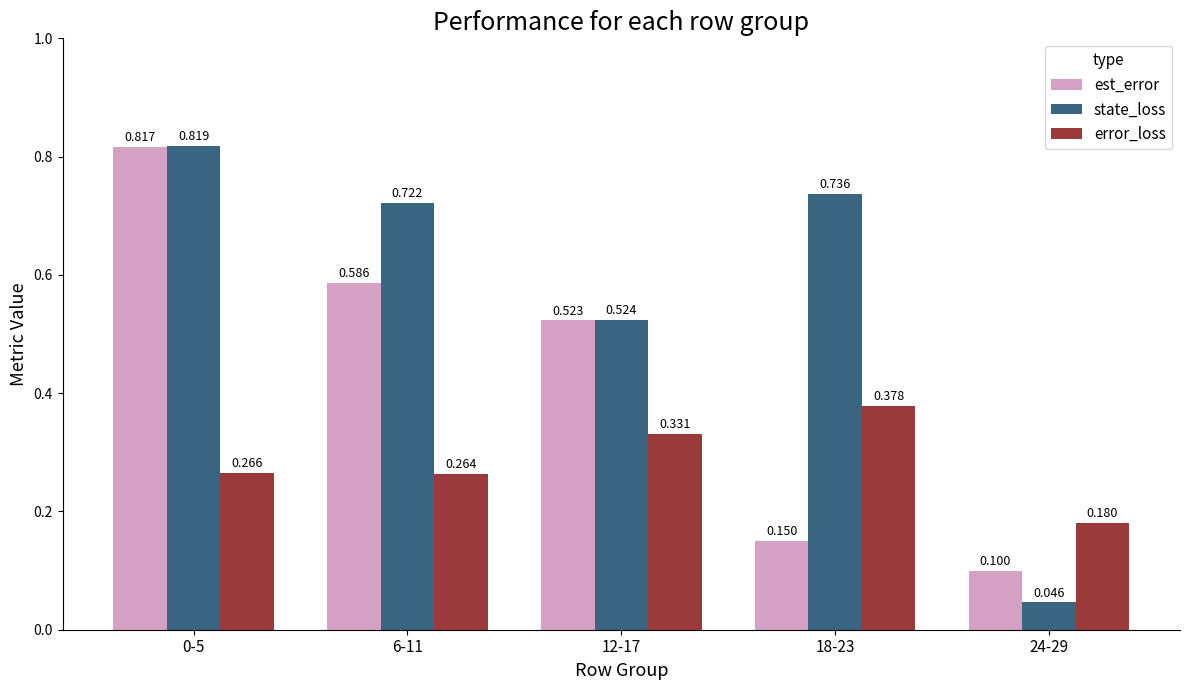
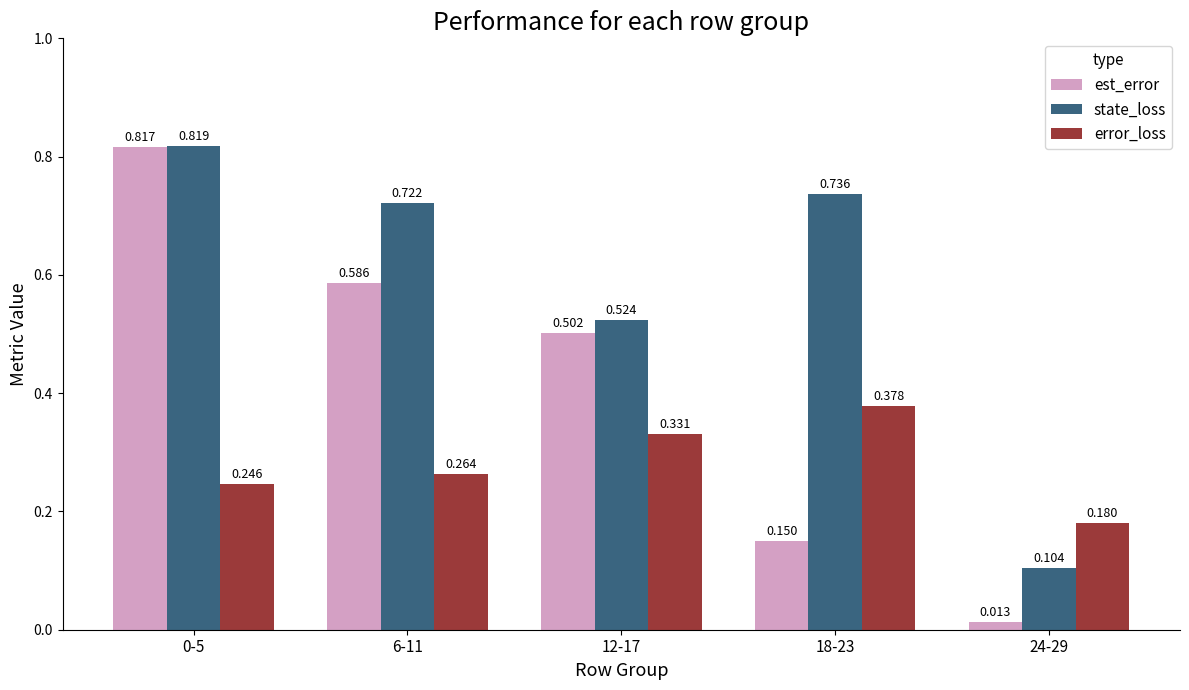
error_loss, 0-5: 0.266 -> 0.246
est_error, 12-17: 0.523 -> 0.502
est_error, 24-29: 0.100 -> 0.013
state_loss, 24-29: 0.046 -> 0.104
